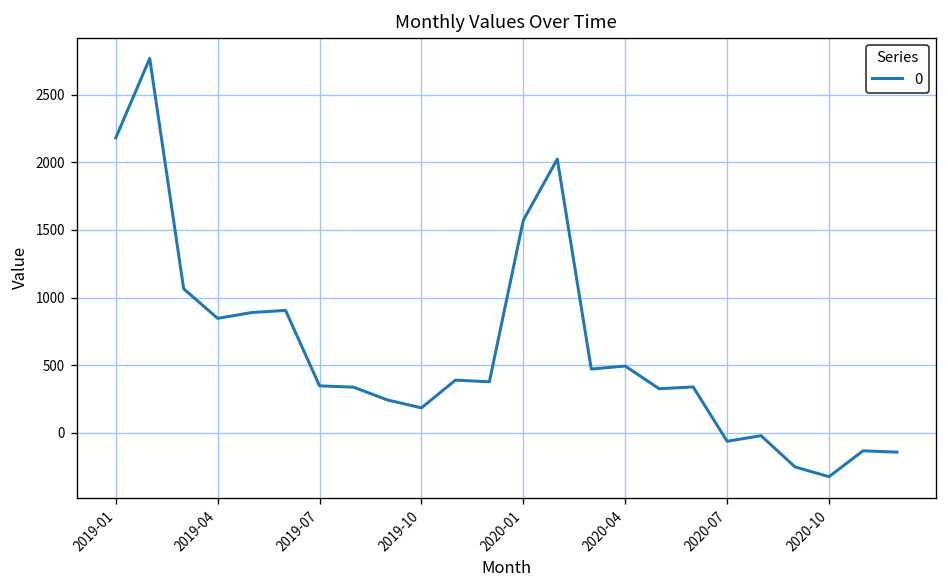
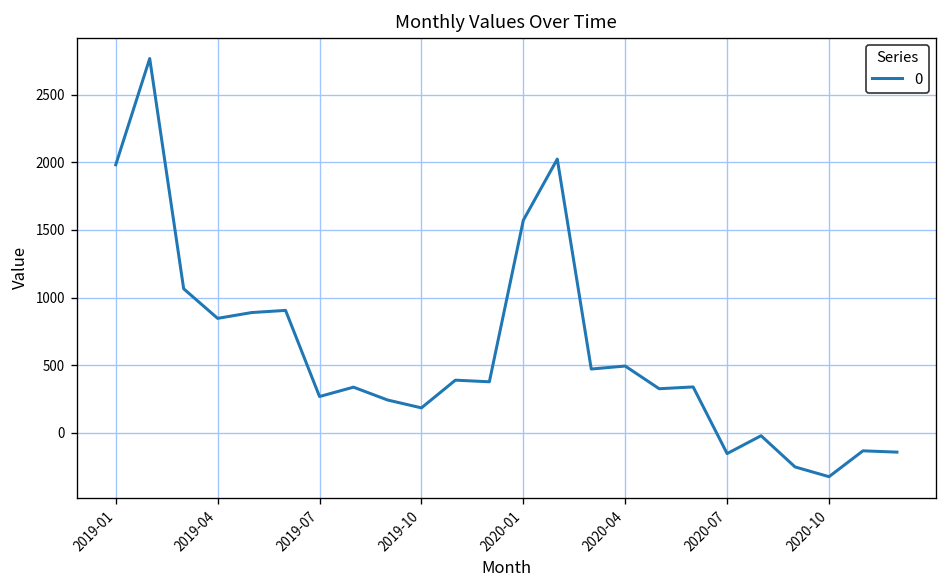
2019-01: 2180 -> 1980
2019-07: 350 -> 270
2020-07: -60 -> -160
